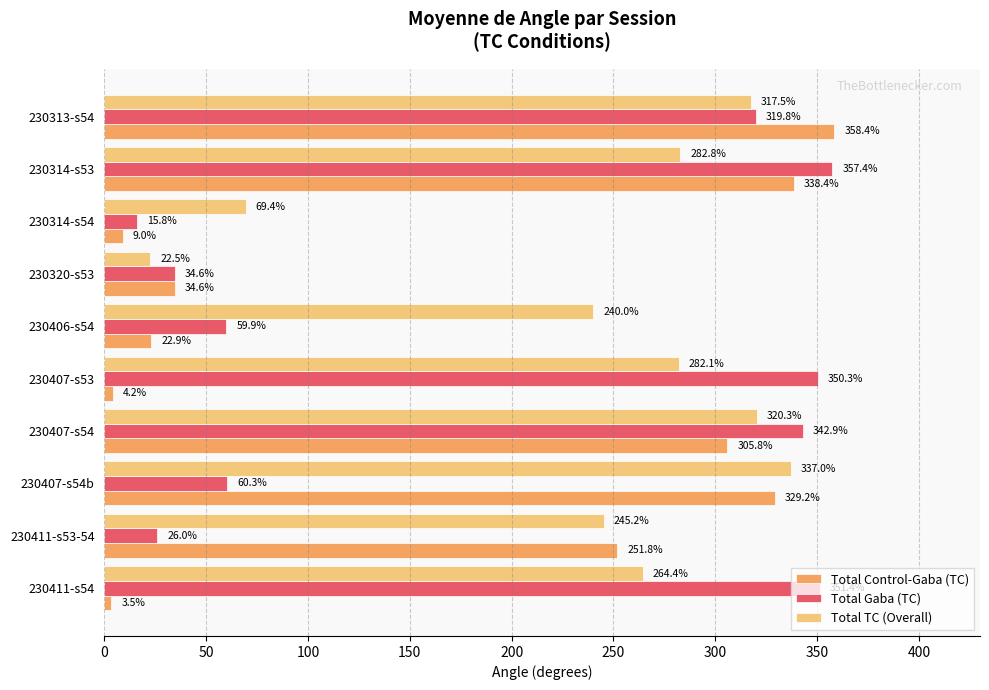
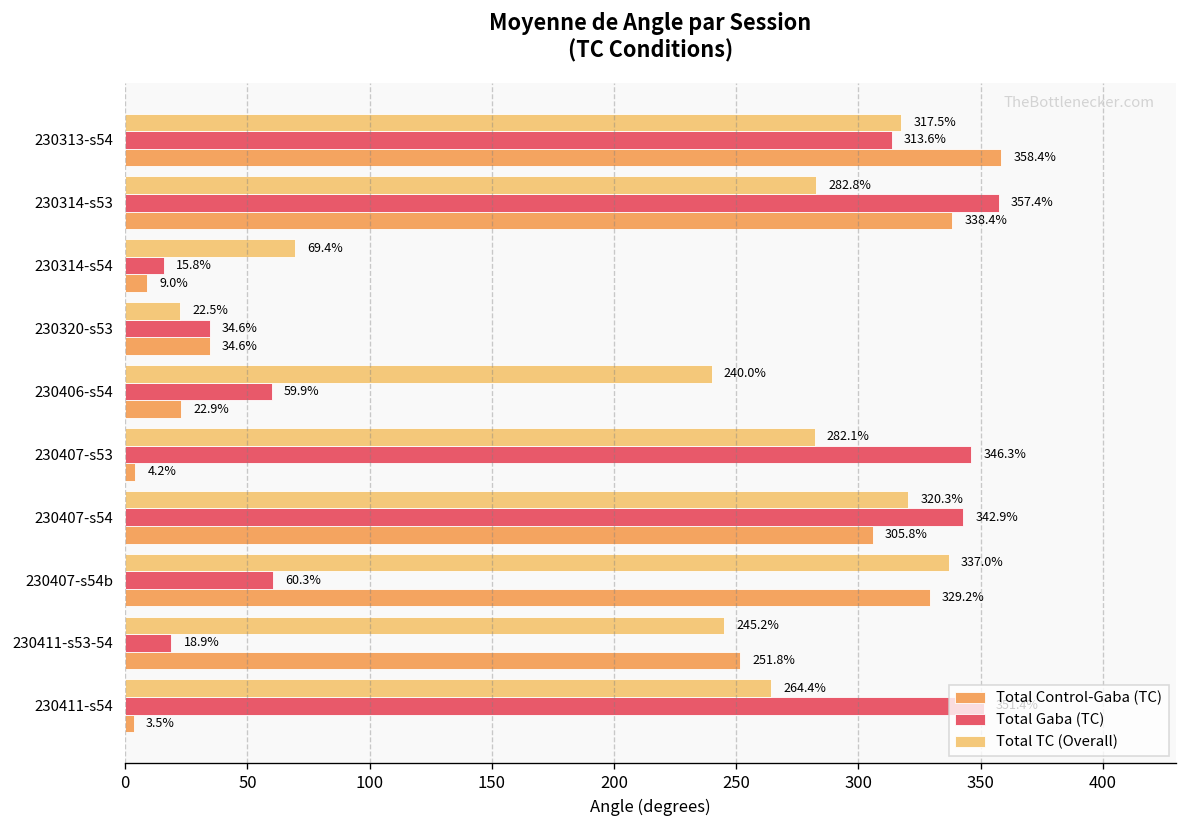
Total Gaba (TC), 230313-s54: 319.8% -> 313.6%
Total Gaba (TC), 230407-s53: 350.3% -> 346.3%
Total Gaba (TC), 230411-s53-54: 26.0% -> 18.9%
